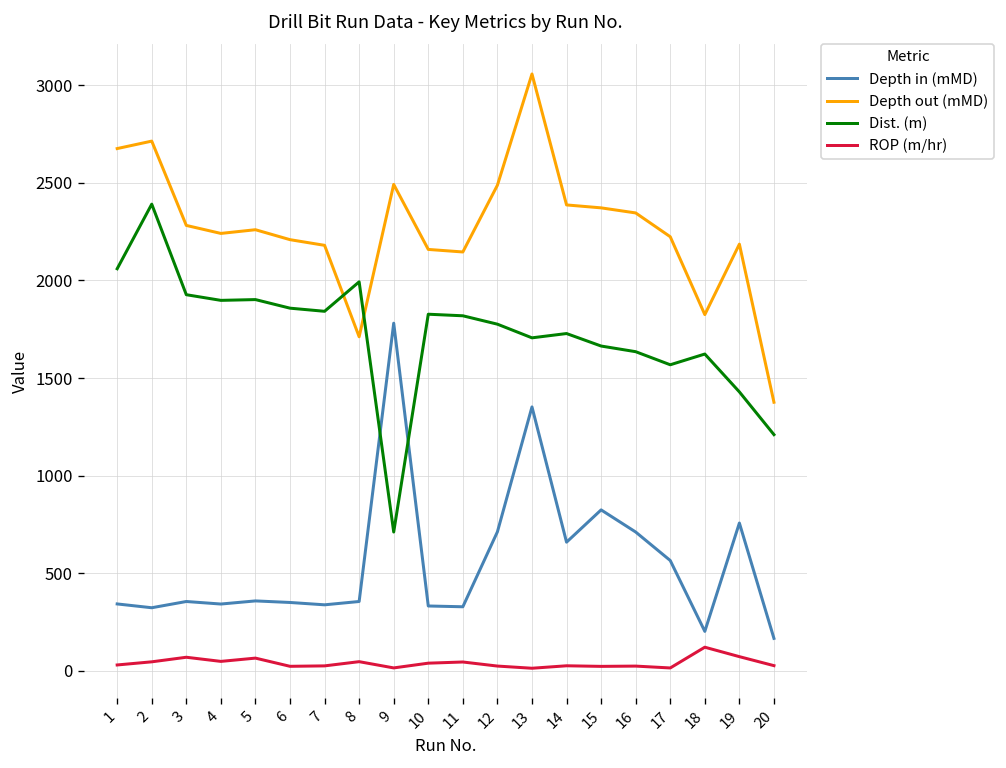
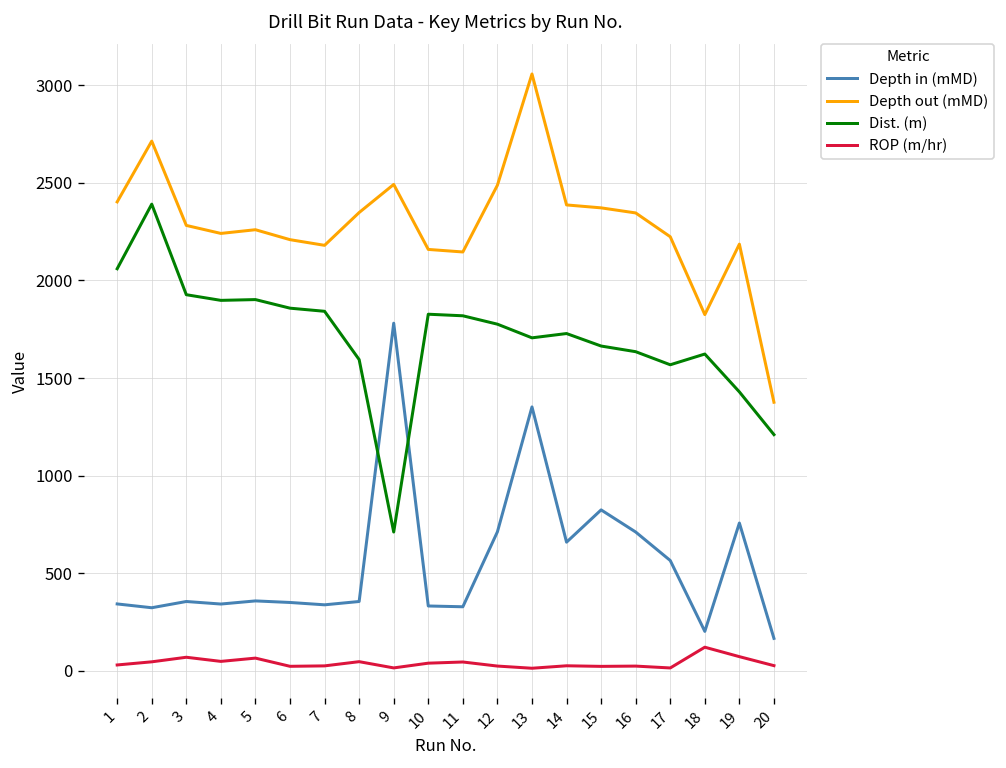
Depth out (mMD), 1: 2680 -> 2400
Depth out (mMD), 8: 1710 -> 2350
Dist. (m), 8: 1990 -> 1590
